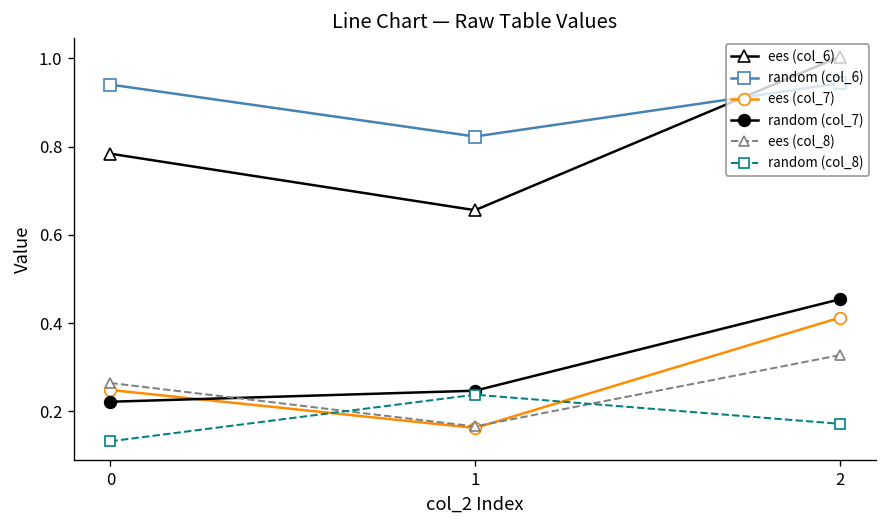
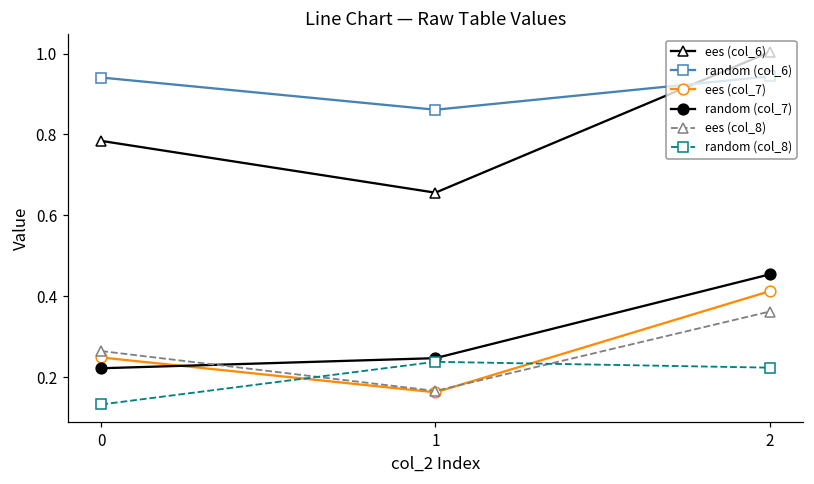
random (col_6), 1: 0.82 -> 0.86
ees (col_8), 2: 0.33 -> 0.36
random (col_8), 2: 0.17 -> 0.22
